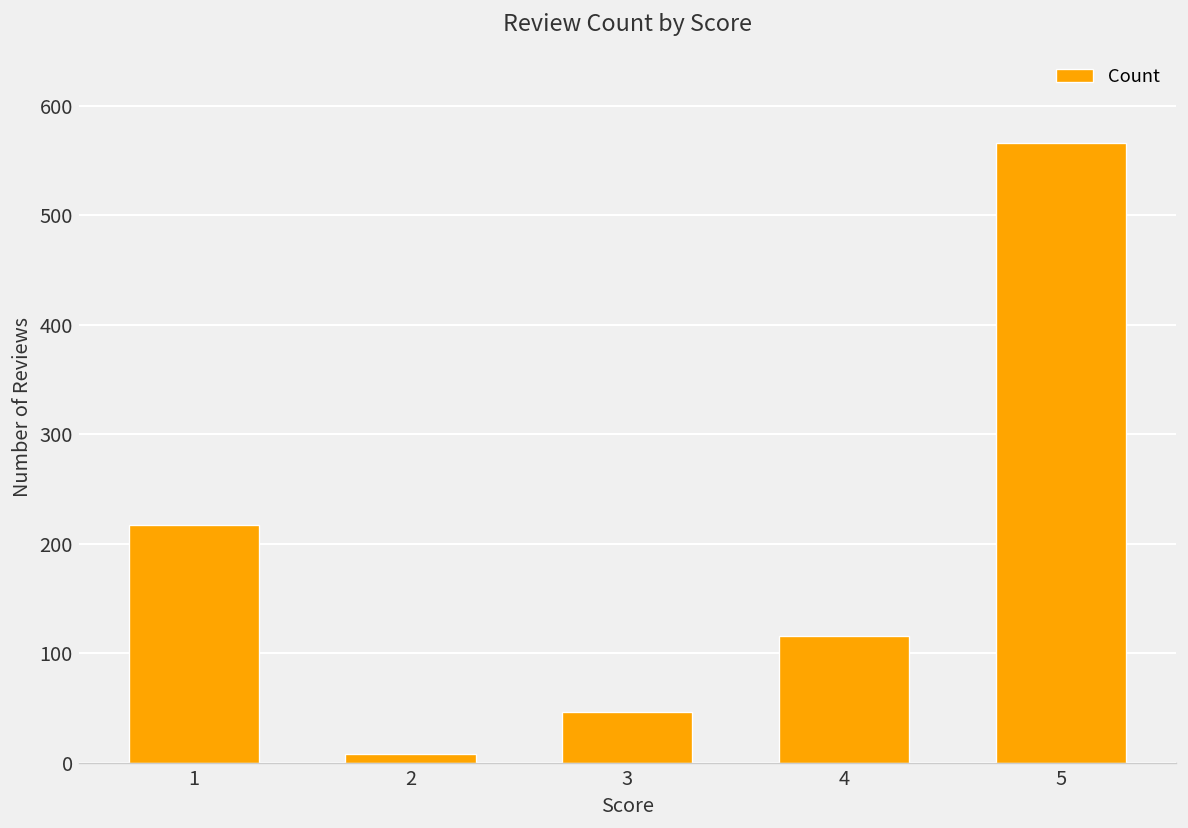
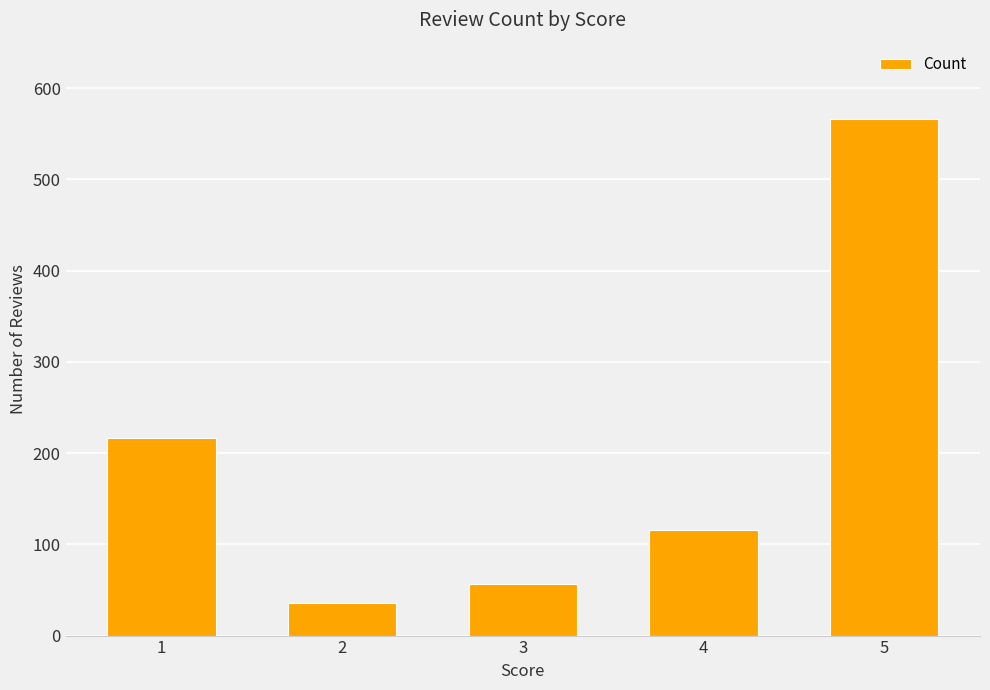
2: 10 -> 40
3: 50 -> 60
